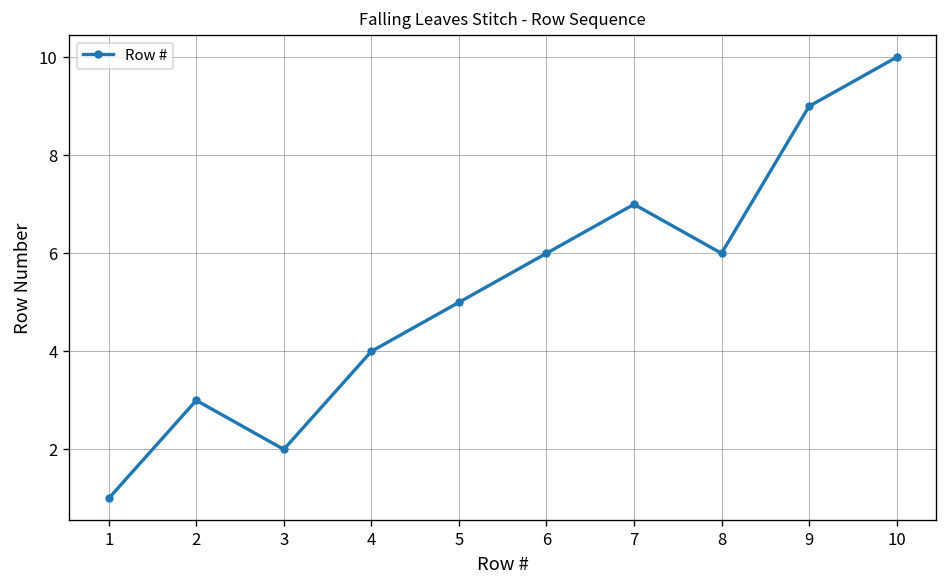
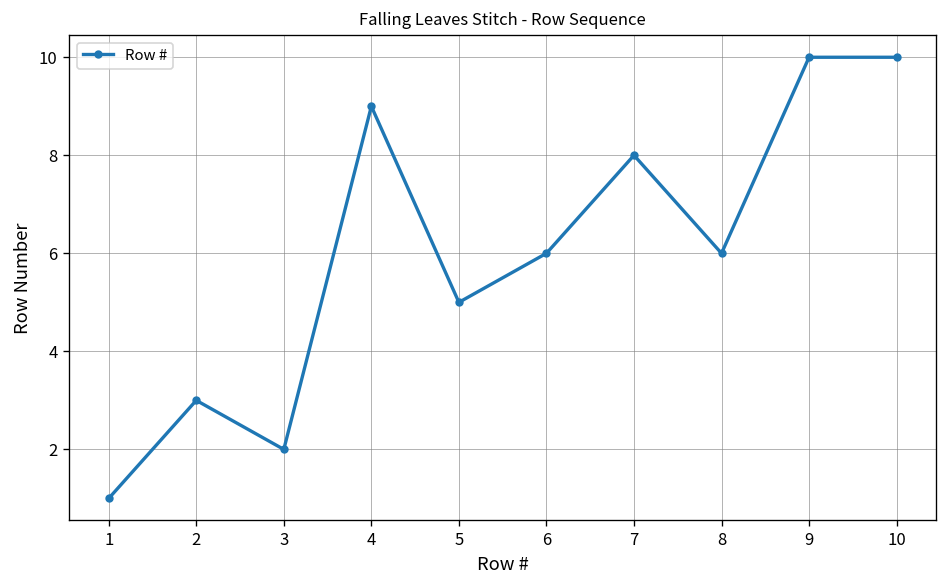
4: 4 -> 9
7: 7 -> 8
9: 9 -> 10
